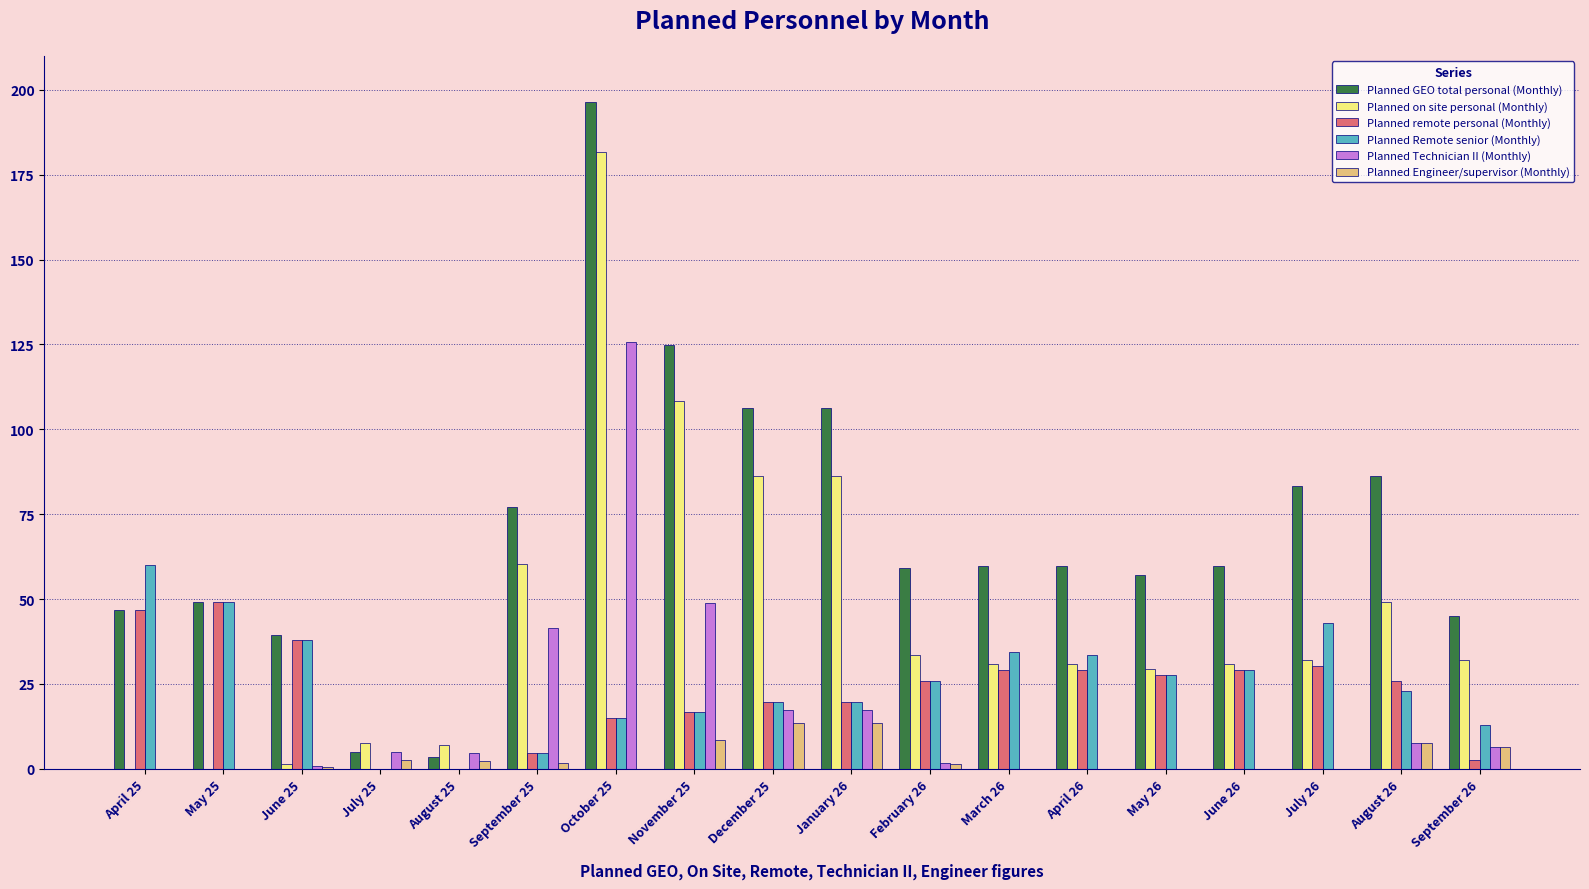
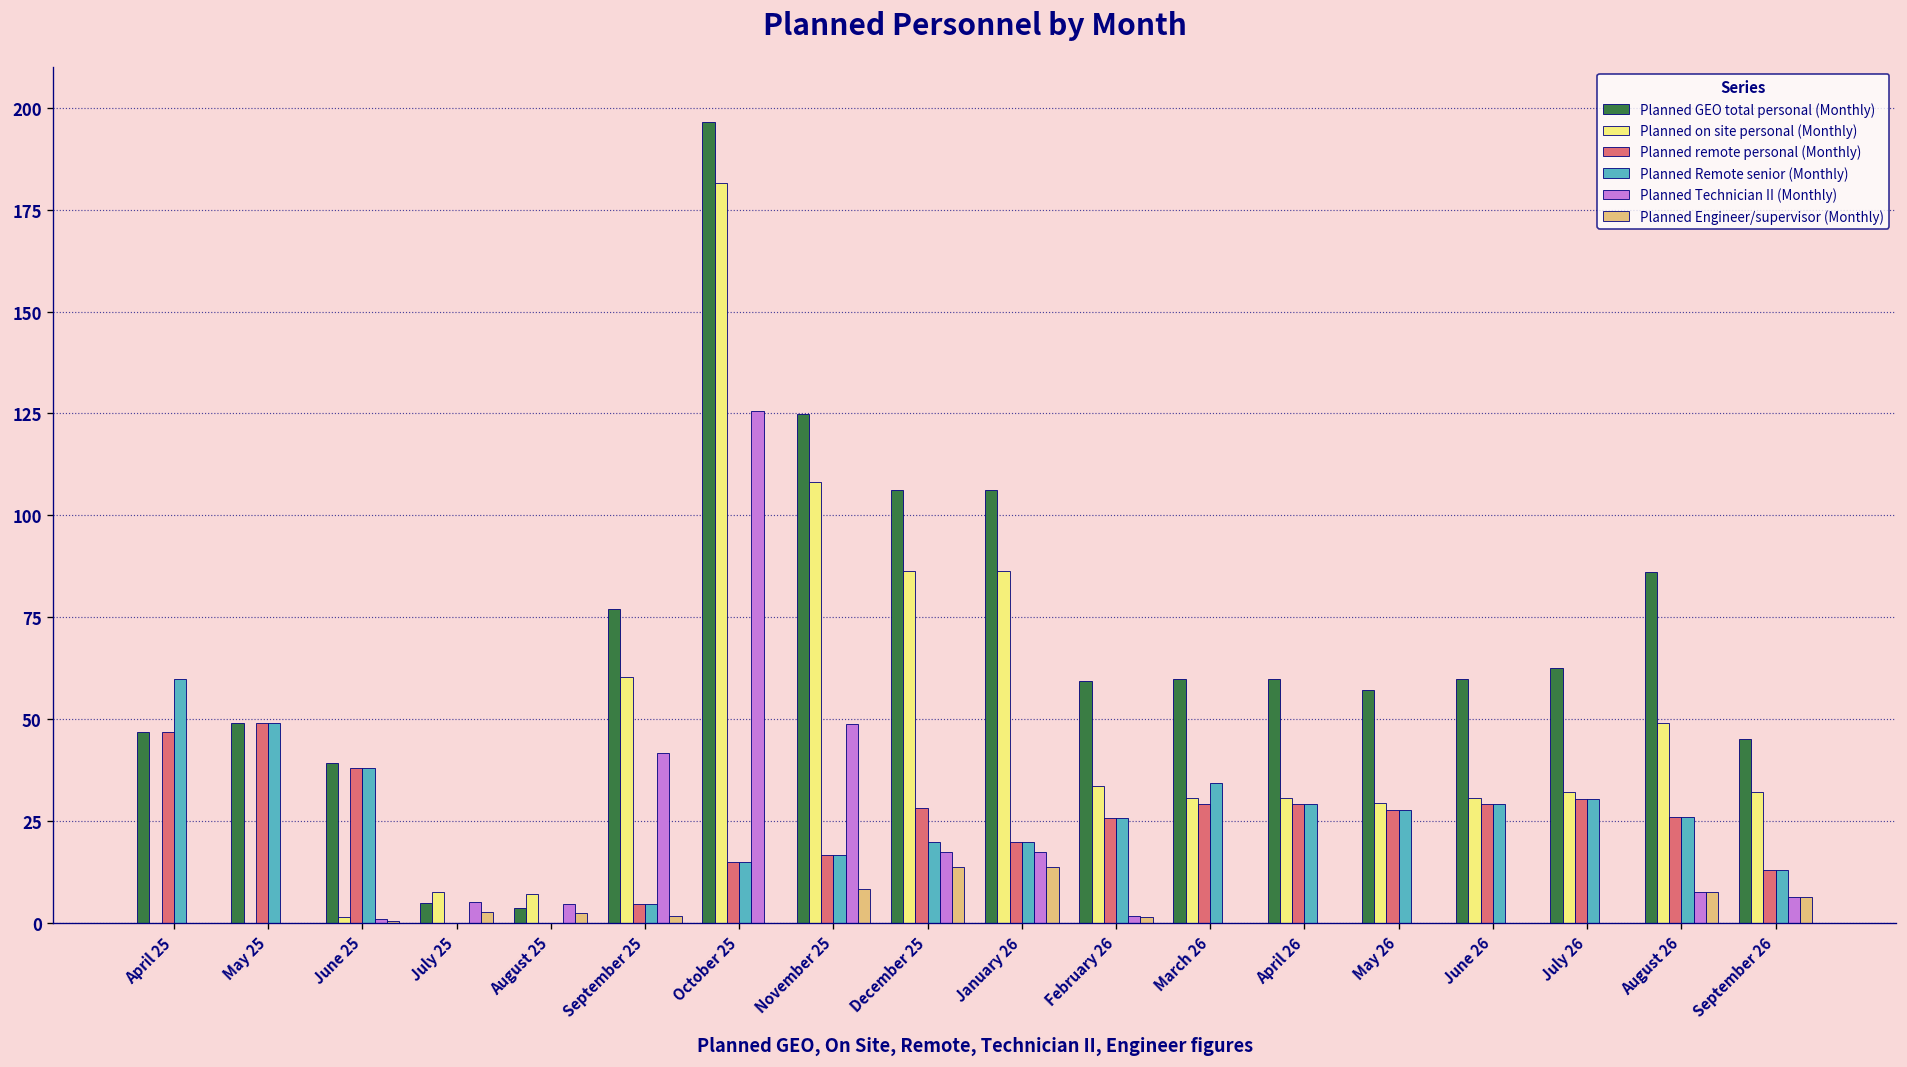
Planned remote personal (Monthly), December 25: 20 -> 28
Planned Remote senior (Monthly), April 26: 34 -> 29
Planned GEO total personal (Monthly), July 26: 83 -> 63
Planned Remote senior (Monthly), July 26: 43 -> 30
Planned Remote senior (Monthly), August 26: 23 -> 26
Planned remote personal (Monthly), September 26: 3 -> 13
